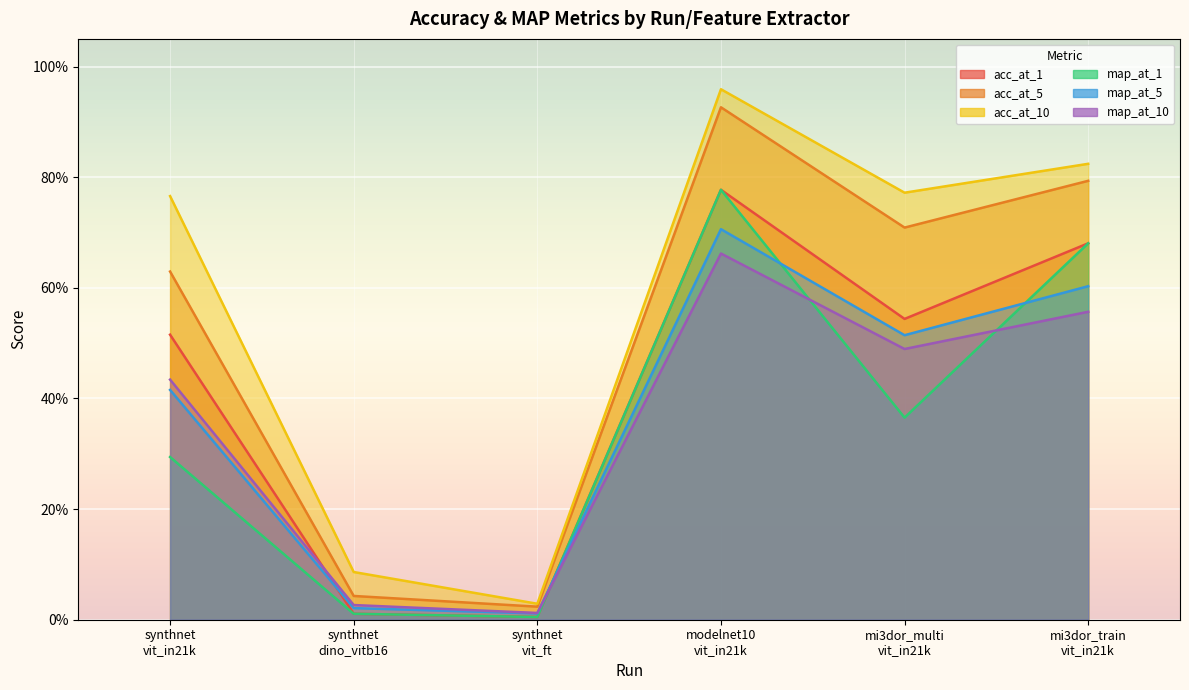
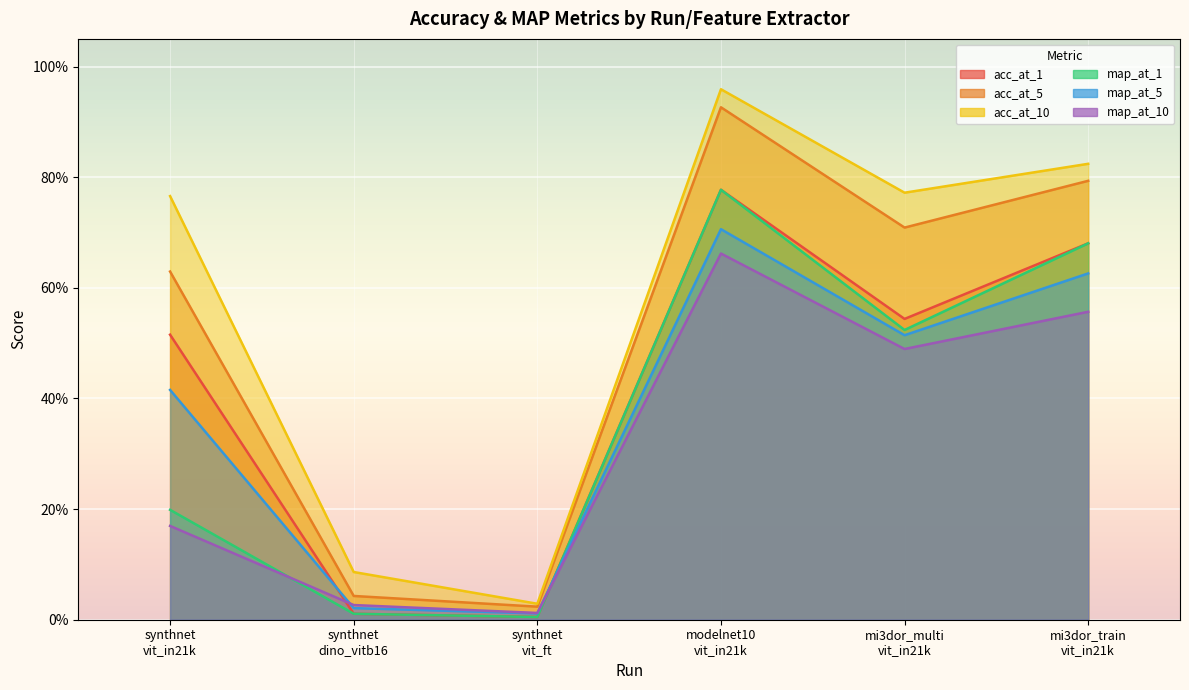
map_at_1, synthnet vit_in21k: 29% -> 20%
map_at_10, synthnet vit_in21k: 43% -> 17%
map_at_1, mi3dor_multi vit_in21k: 37% -> 52%
map_at_5, mi3dor_train vit_in21k: 60% -> 63%
